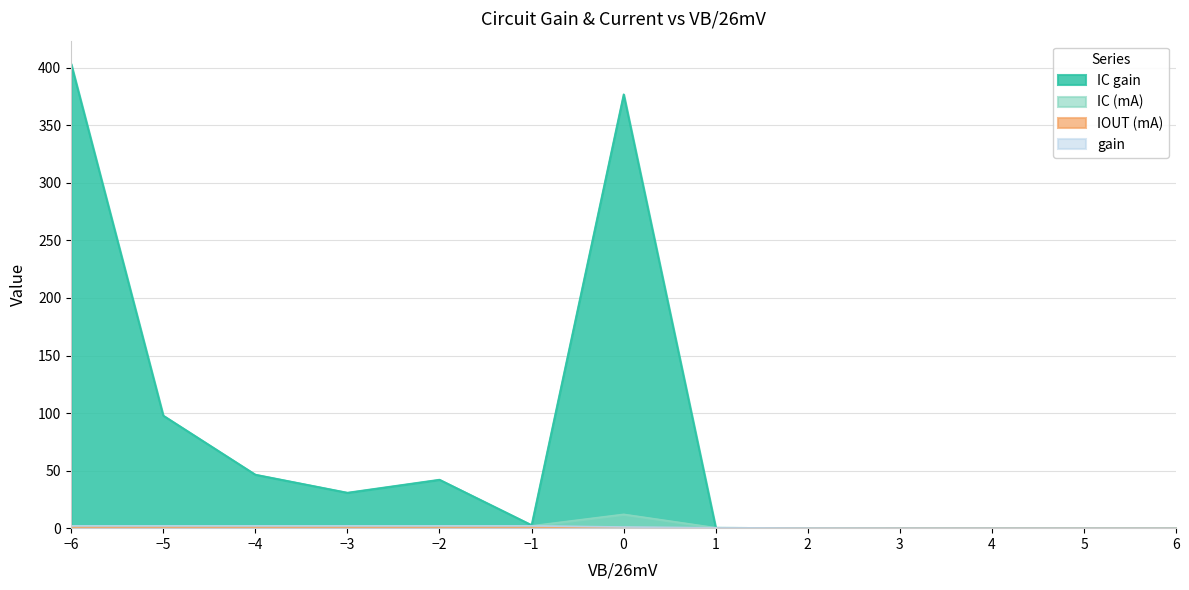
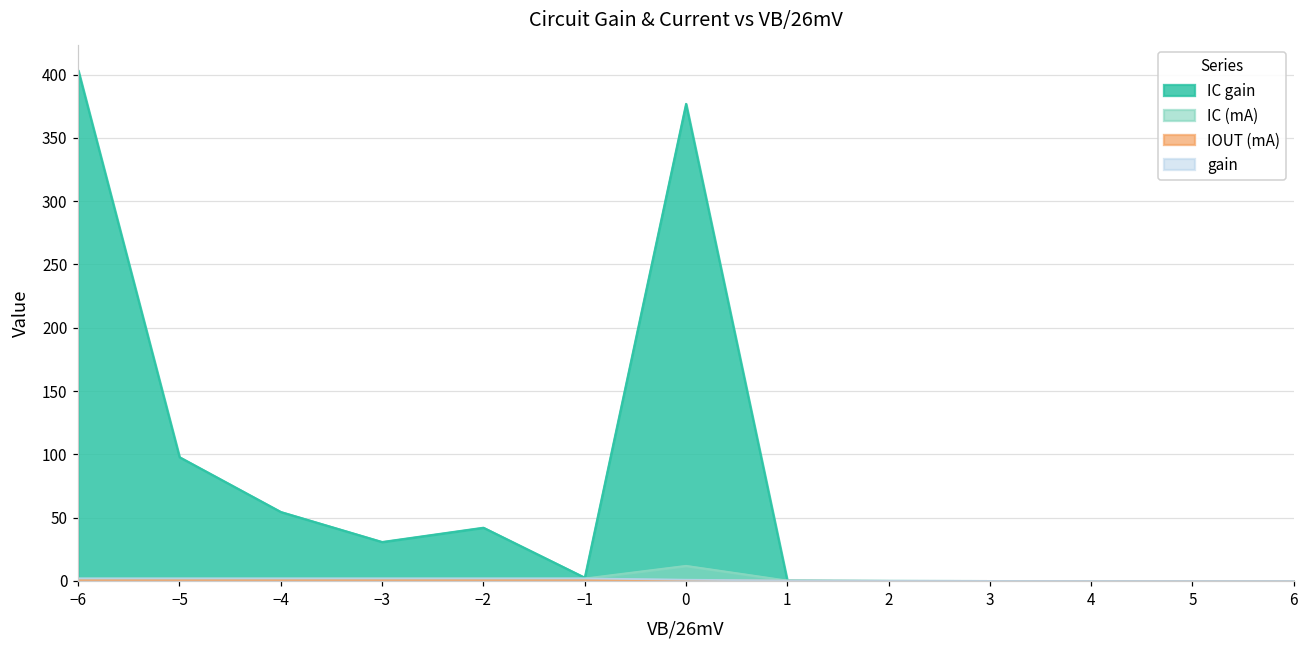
IC gain, −4: 47 -> 55
